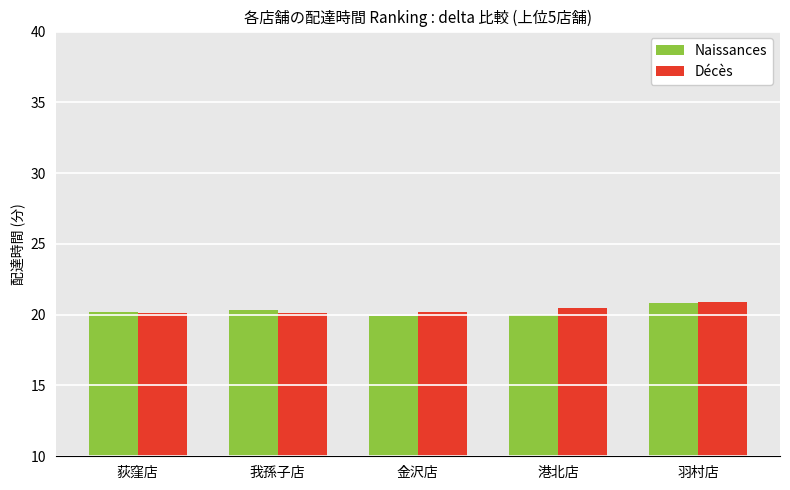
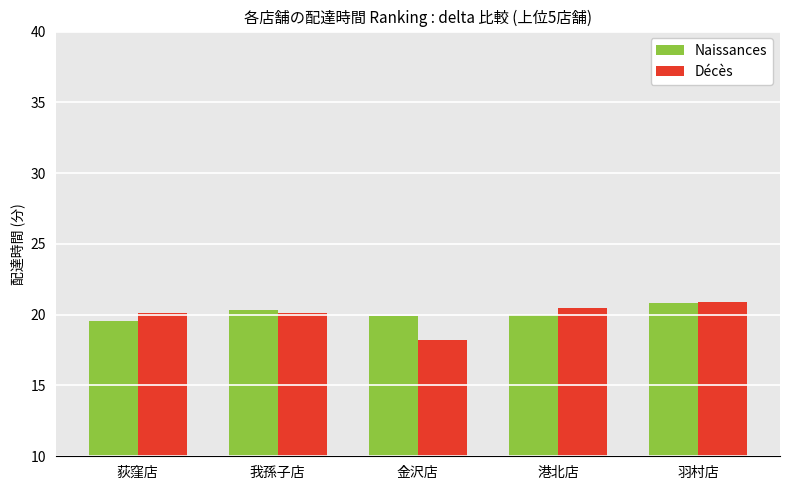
Naissances, 荻窪店: 20.2 -> 19.6
Décès, 金沢店: 20.2 -> 18.2
